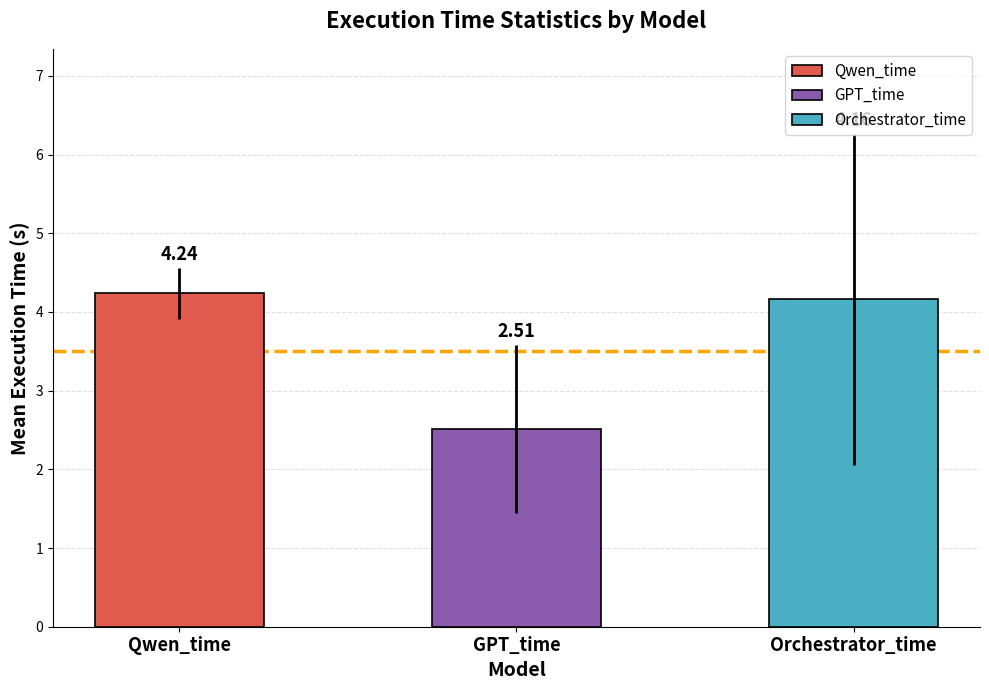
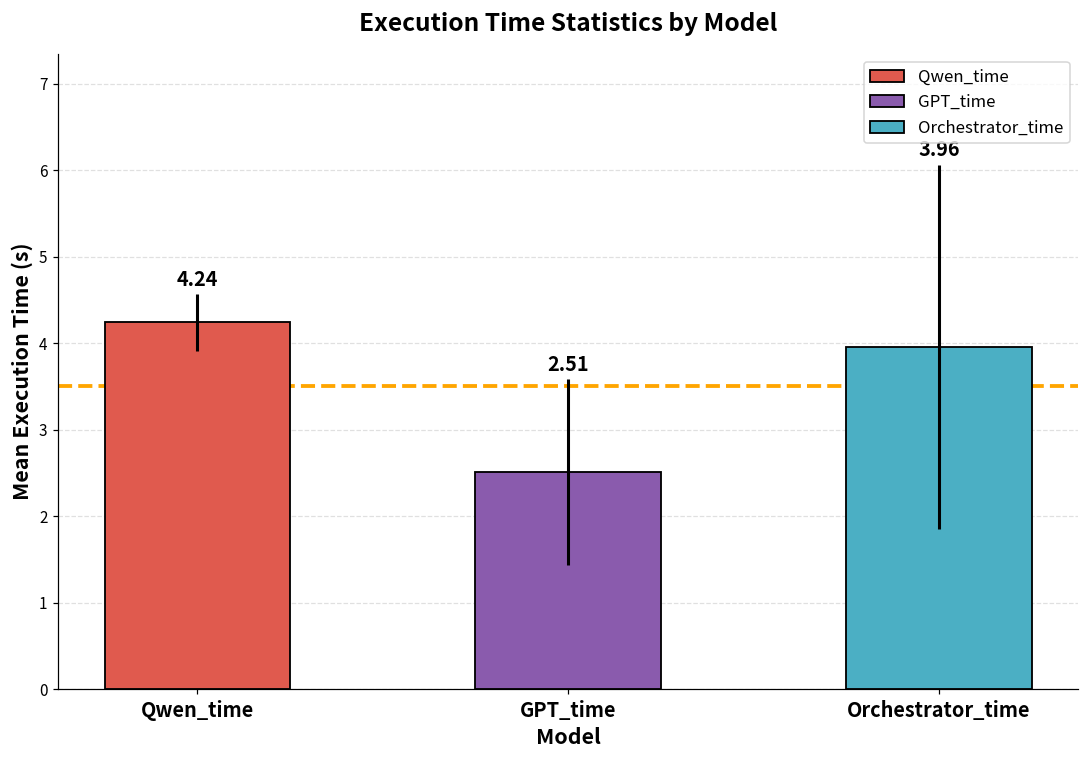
Orchestrator_time: 4.2 -> 4.0
